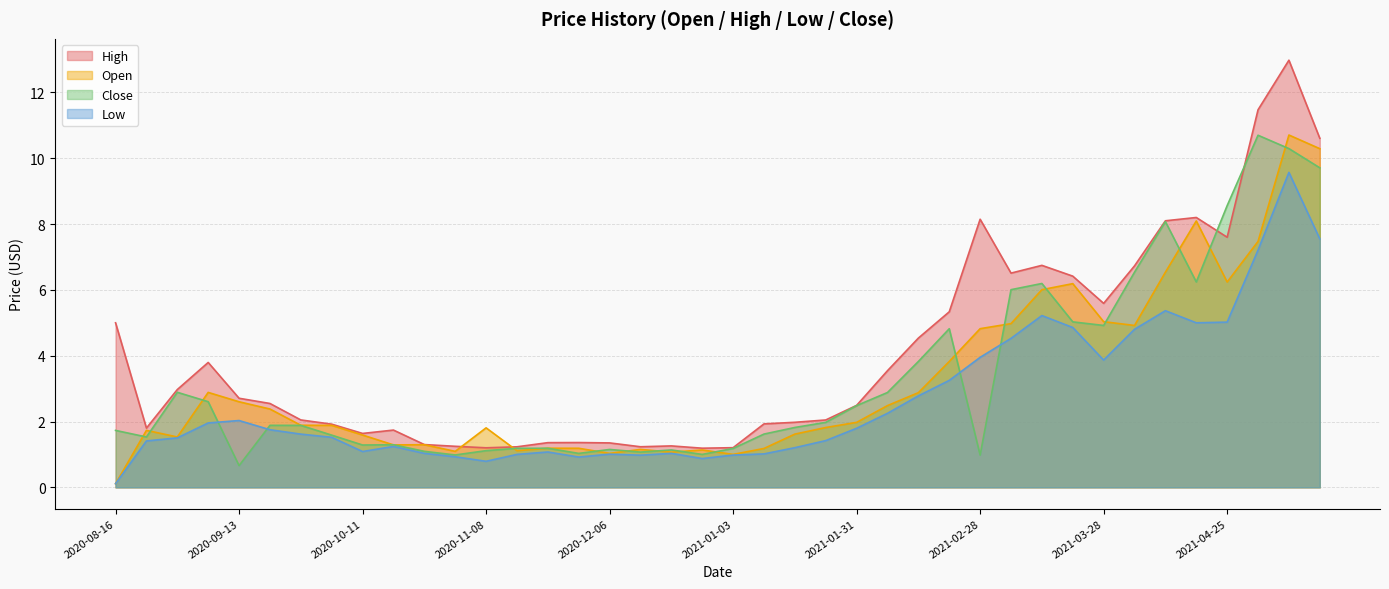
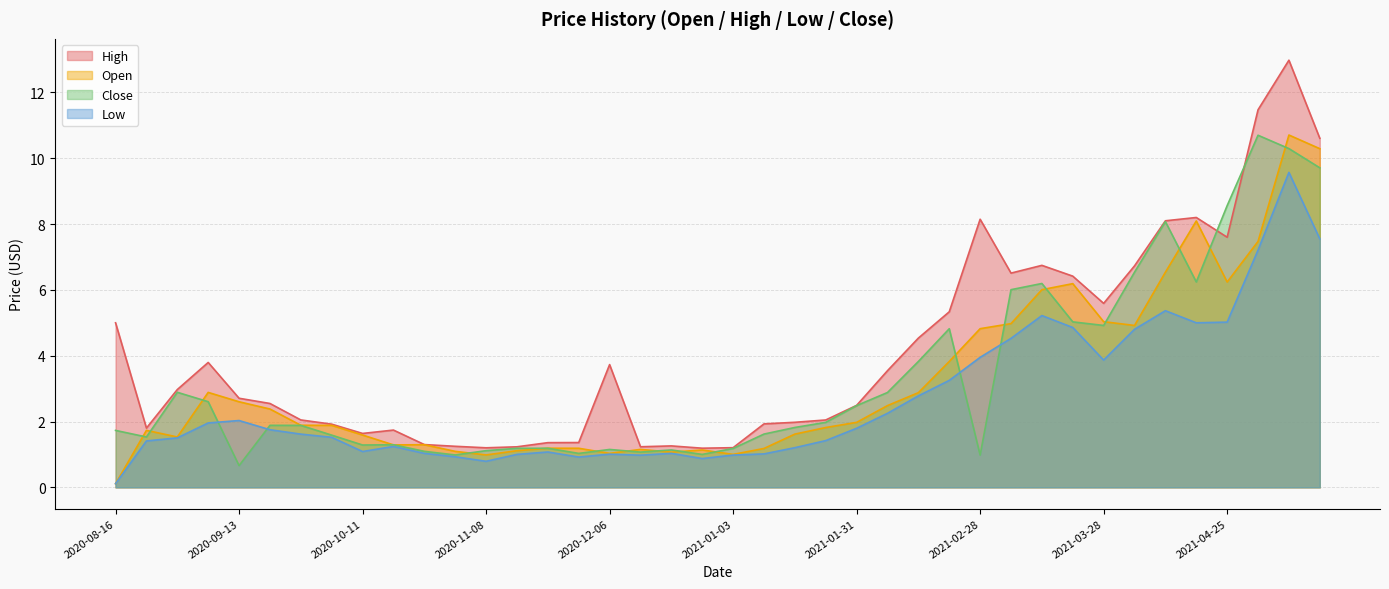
Open, 2020-11-08: 1.8 -> 1.0
High, 2020-12-06: 1.4 -> 3.7
